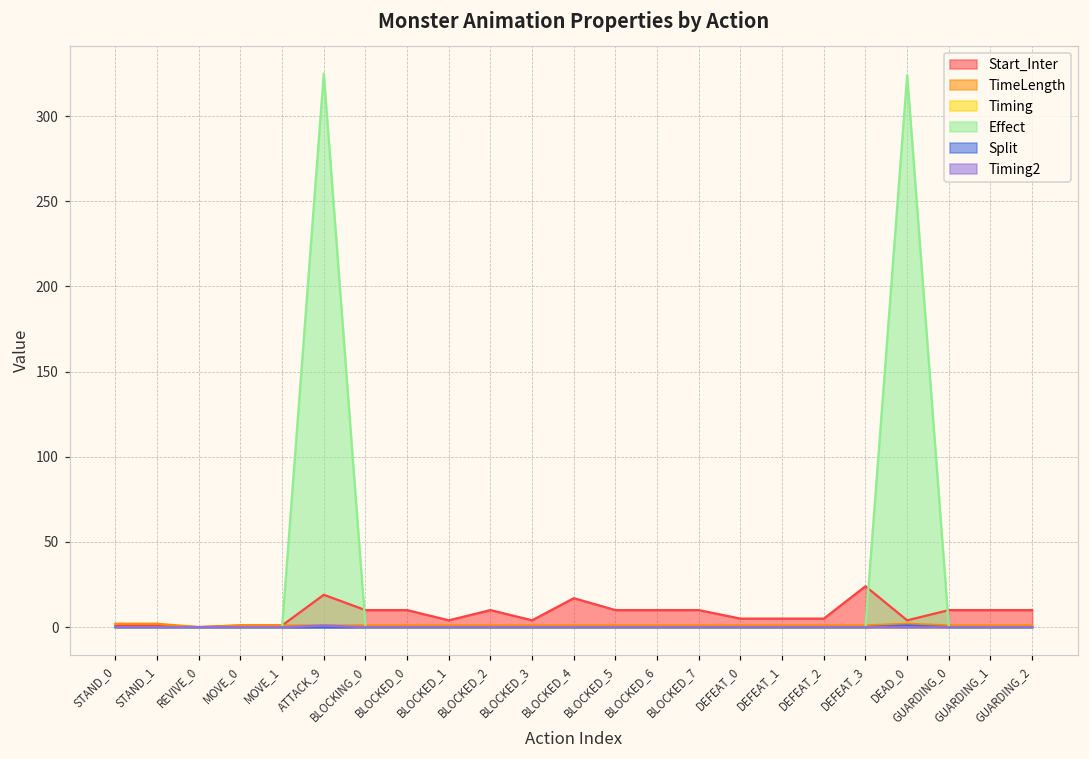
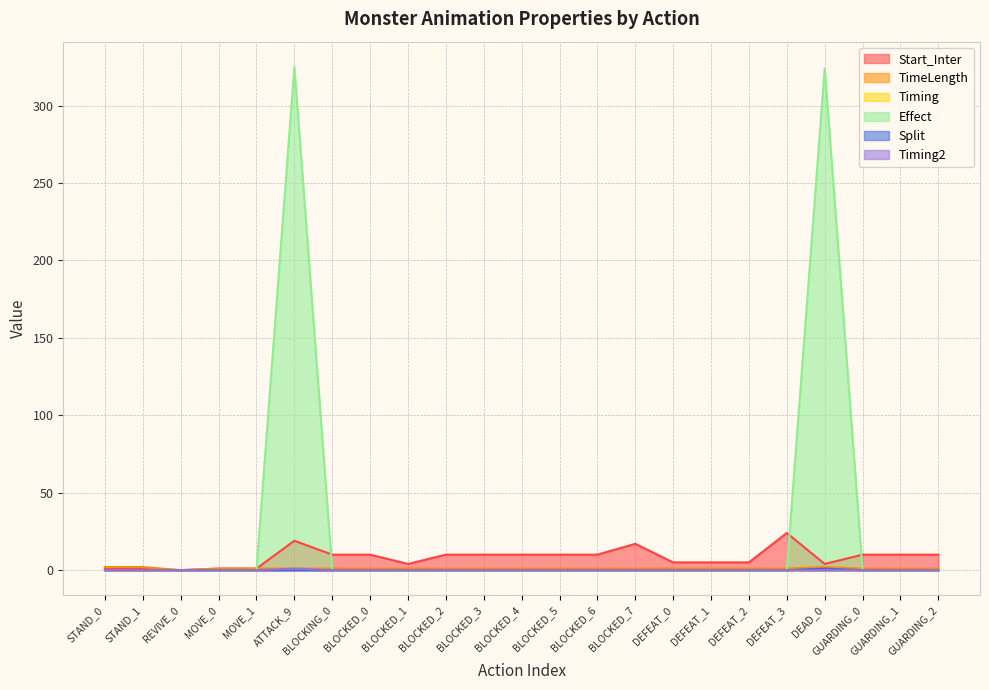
Start_Inter, BLOCKED_3: 4 -> 10
Start_Inter, BLOCKED_4: 17 -> 10
Start_Inter, BLOCKED_7: 10 -> 17
